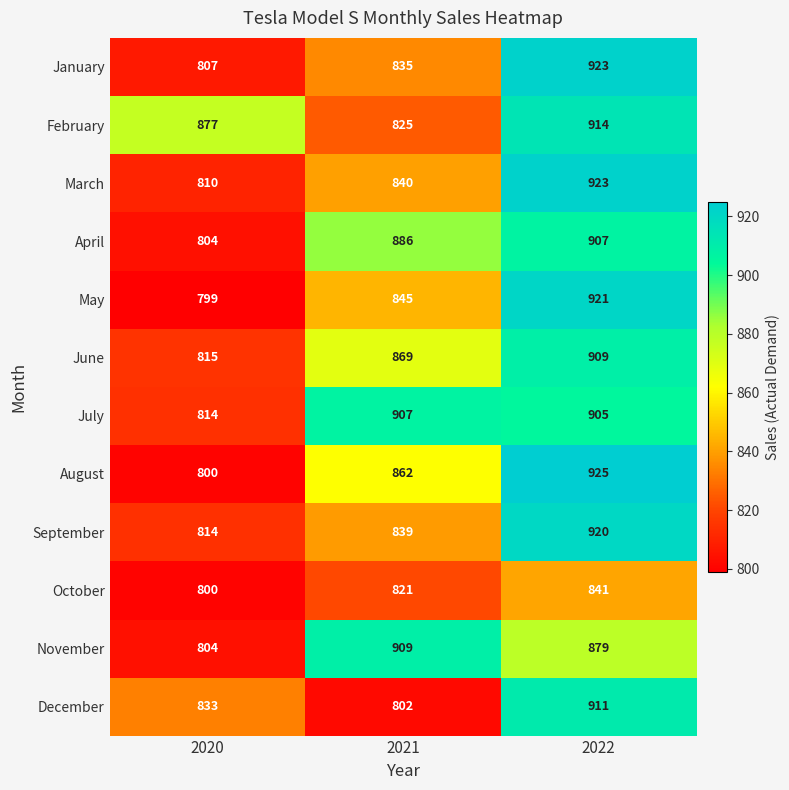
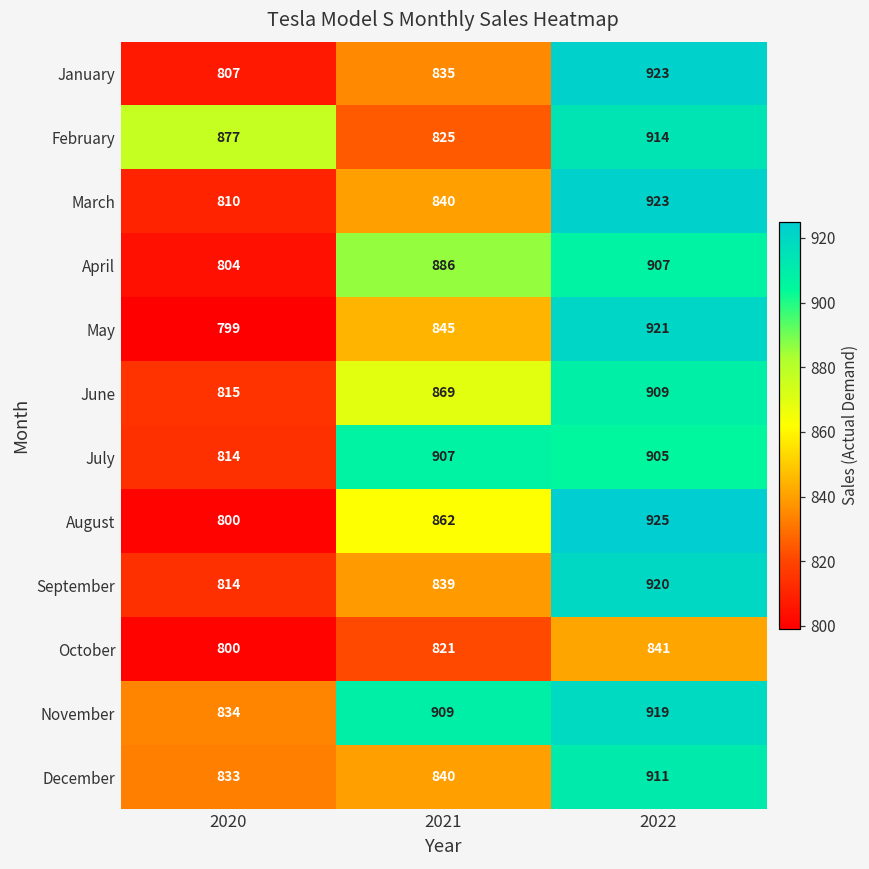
November, 2020: 804 -> 834
November, 2022: 879 -> 919
December, 2021: 802 -> 840
